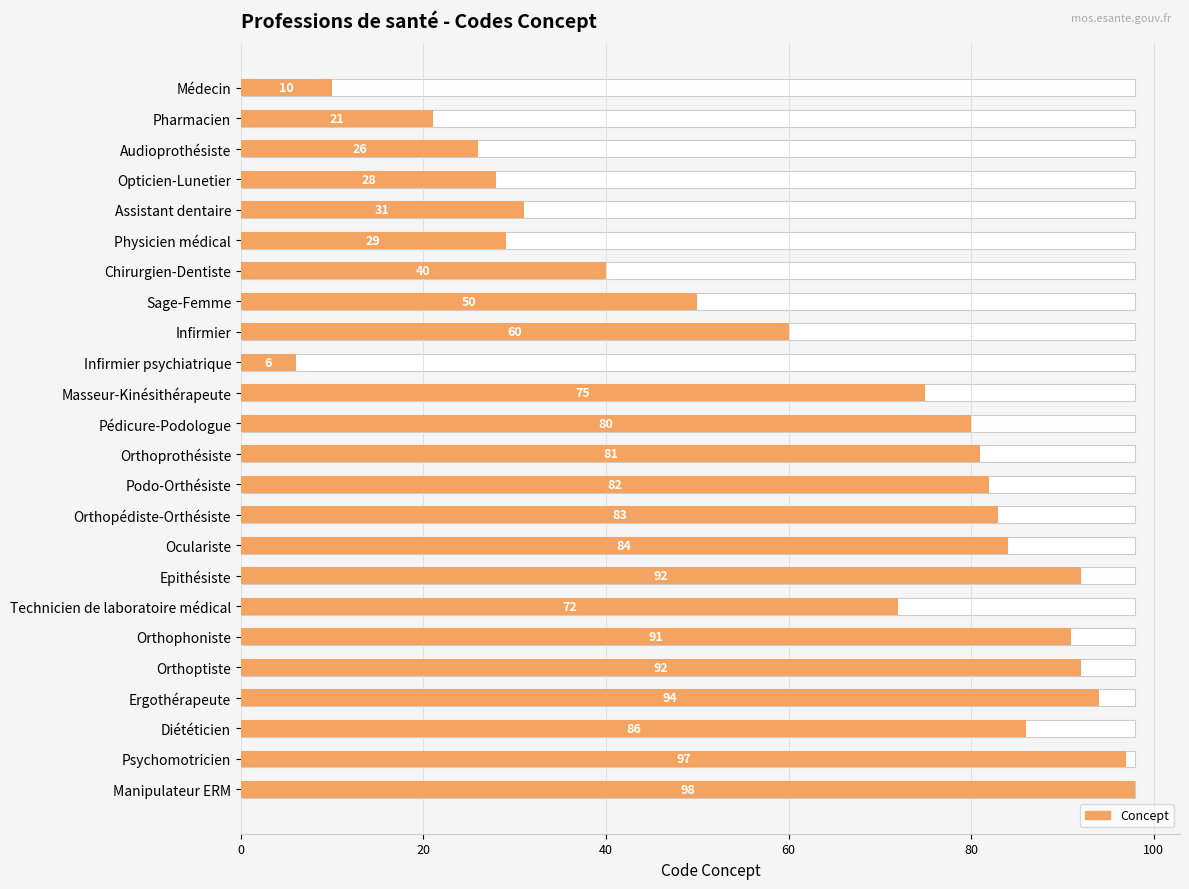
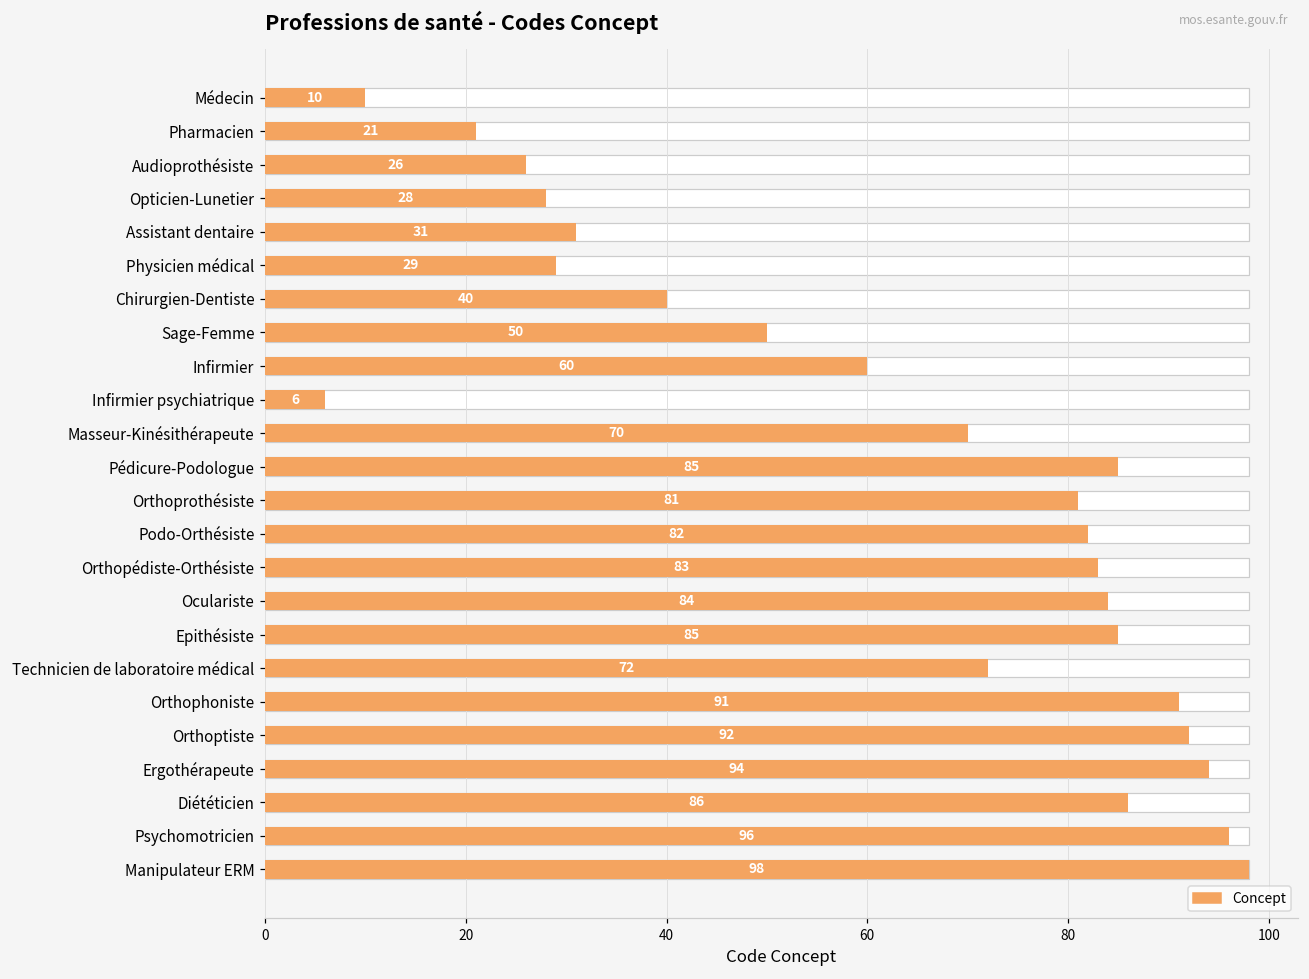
Concept, Masseur-Kinésithérapeute: 75 -> 70
Concept, Pédicure-Podologue: 80 -> 85
Concept, Epithésiste: 92 -> 85
Concept, Psychomotricien: 97 -> 96
